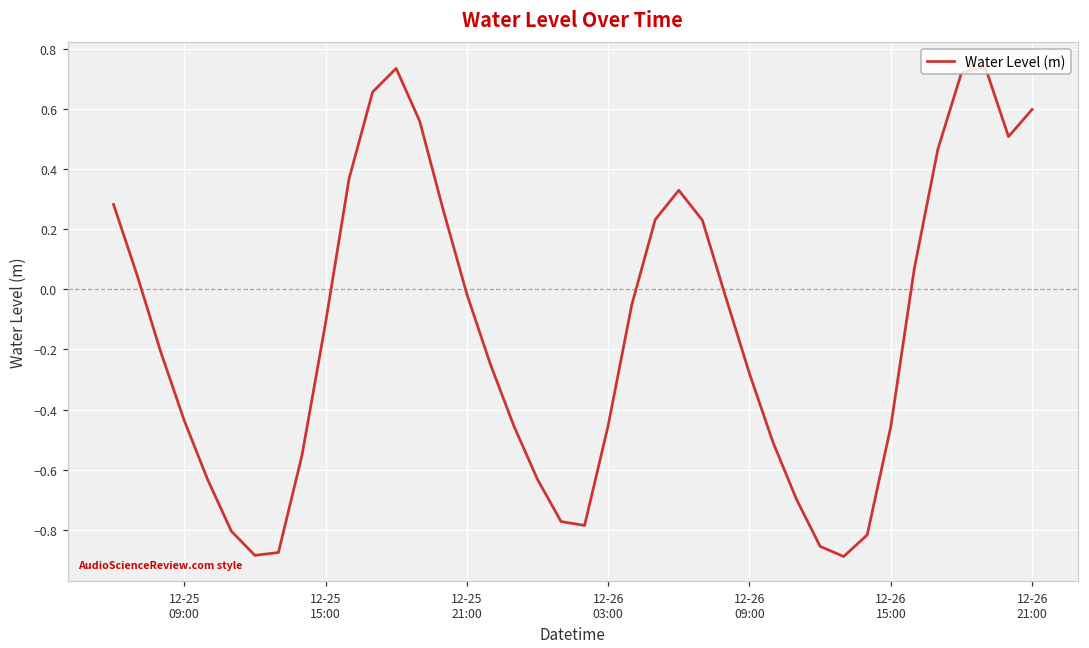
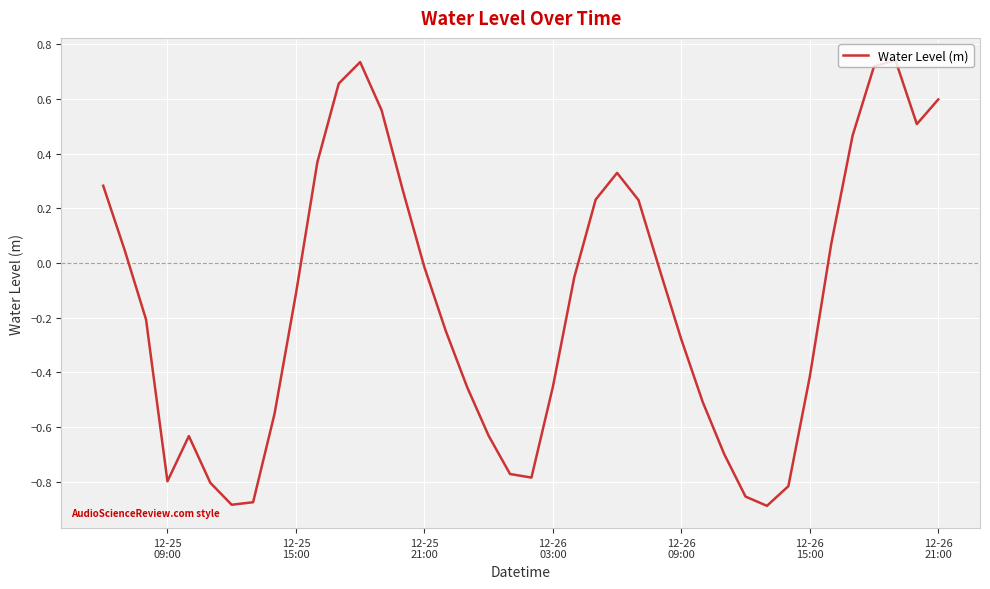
12-25 09:00: -0.44 -> -0.80
12-26 15:00: -0.46 -> -0.42
